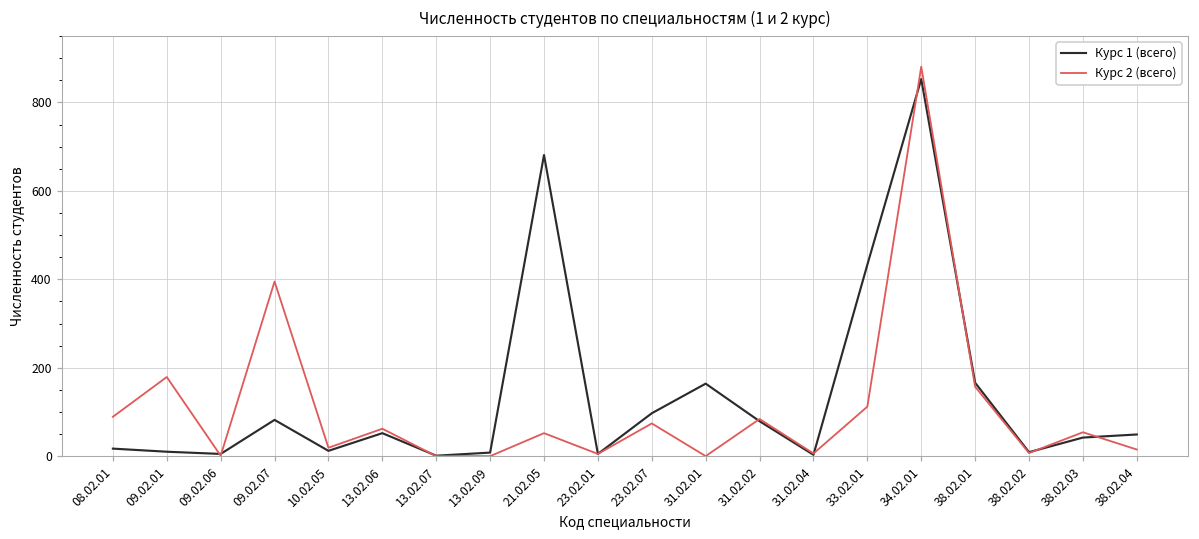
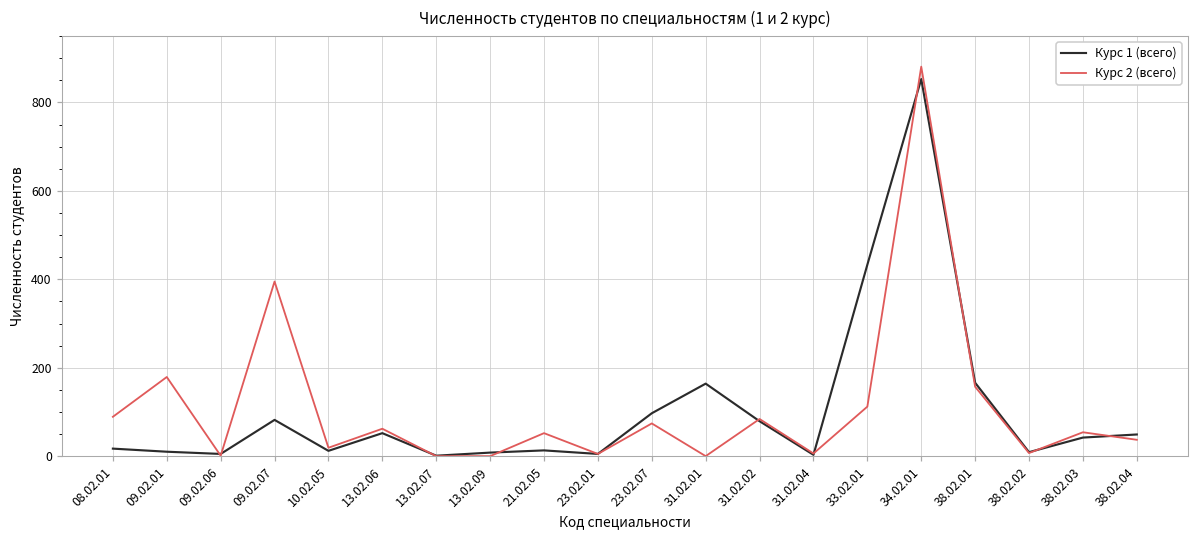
Курс 1 (всего), 21.02.05: 680 -> 10
Курс 2 (всего), 38.02.04: 20 -> 40
